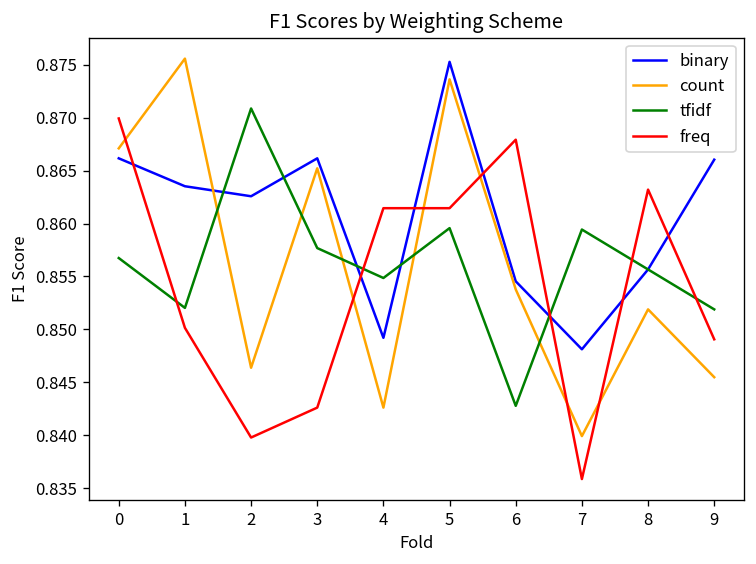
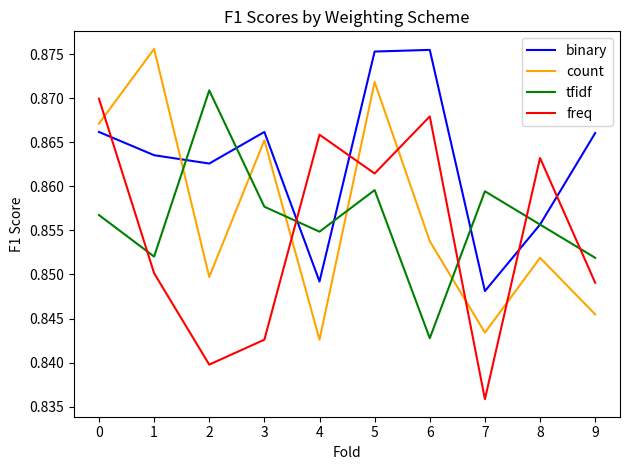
count, 2: 0.846 -> 0.850
freq, 4: 0.861 -> 0.866
count, 5: 0.874 -> 0.872
binary, 6: 0.855 -> 0.875
count, 7: 0.840 -> 0.843
